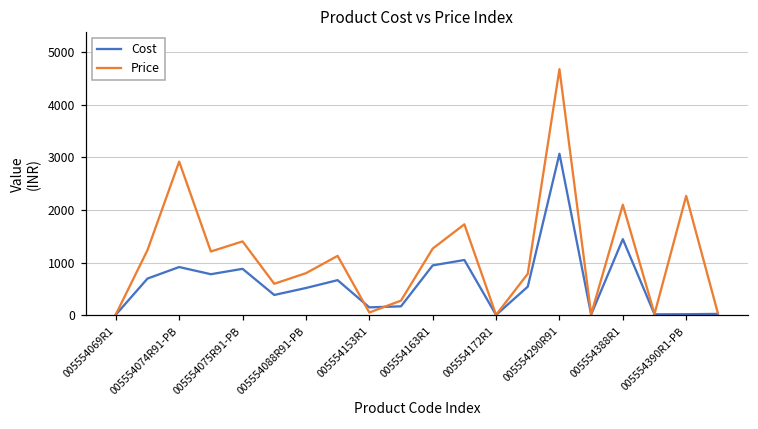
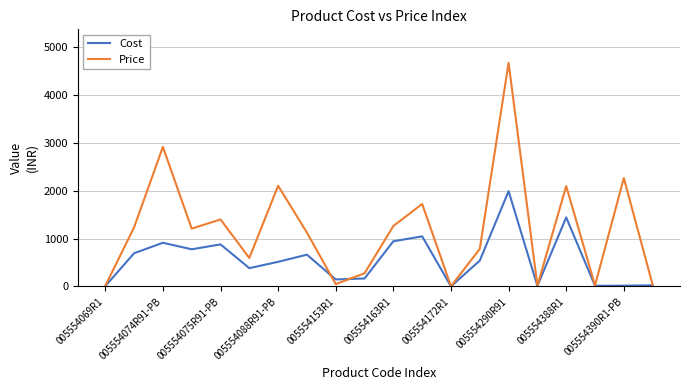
Price, 005554088R91-PB: 800 -> 2100
Cost, 005554290R91: 3100 -> 2000
